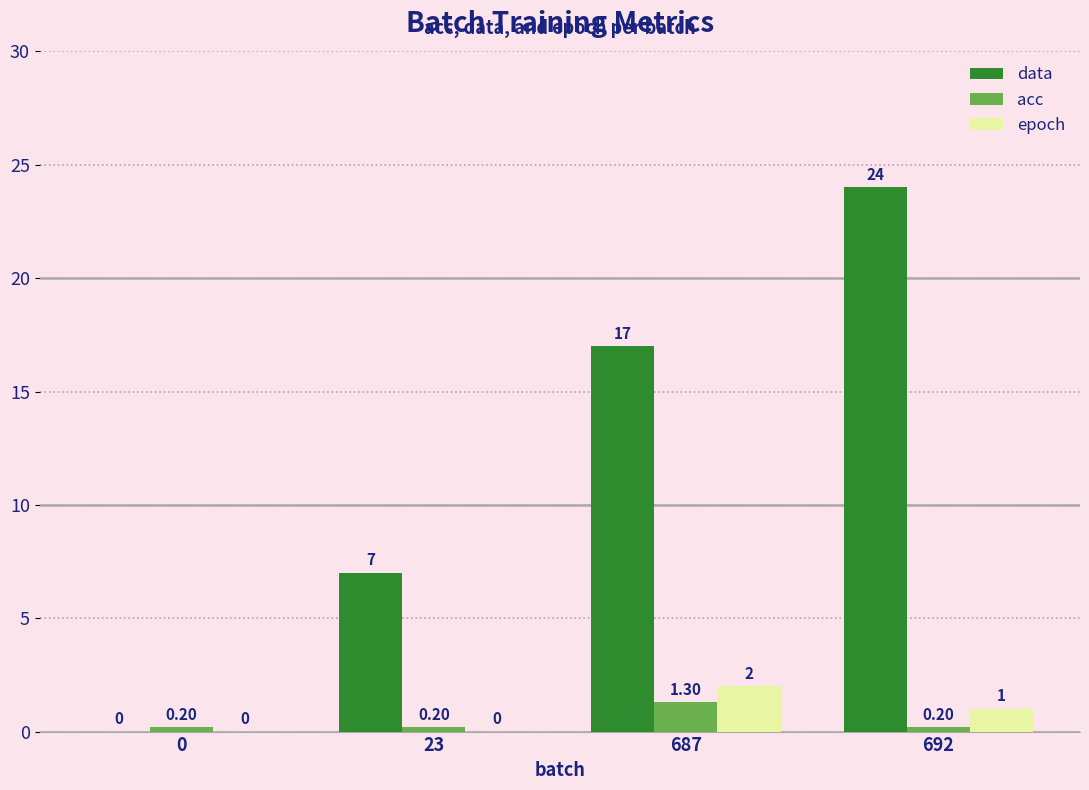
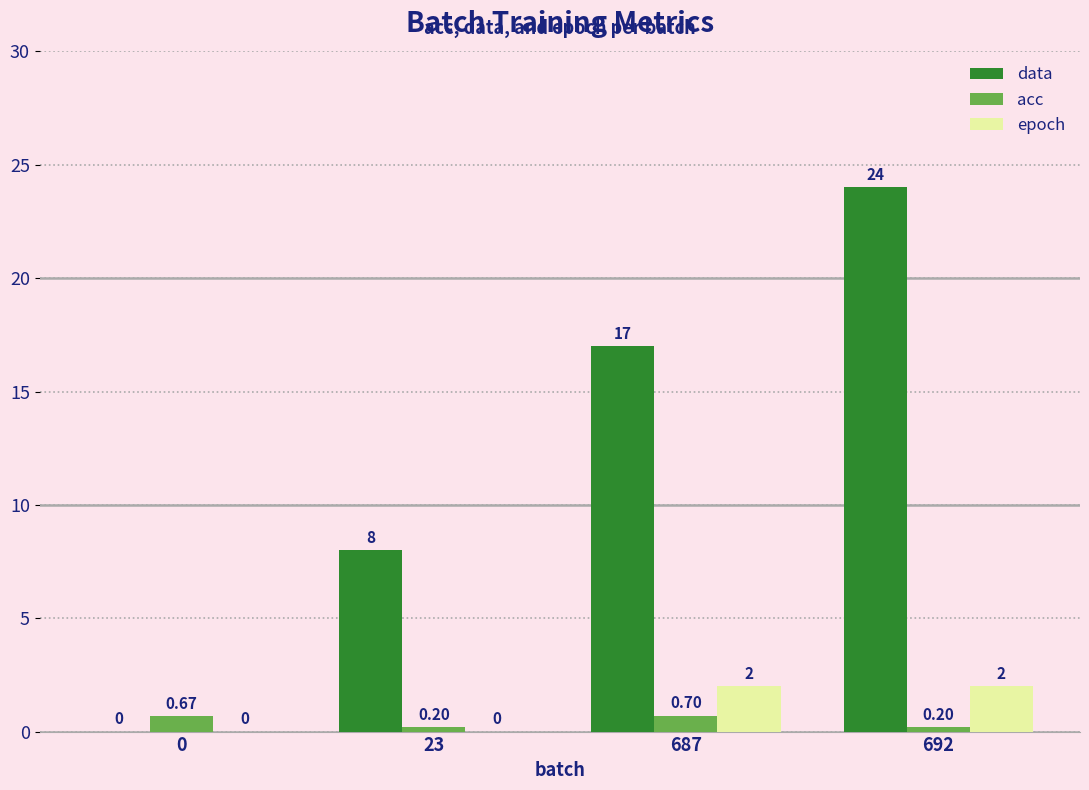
acc, 0: 0.20 -> 0.67
data, 23: 7 -> 8
acc, 687: 1.30 -> 0.70
epoch, 692: 1 -> 2
